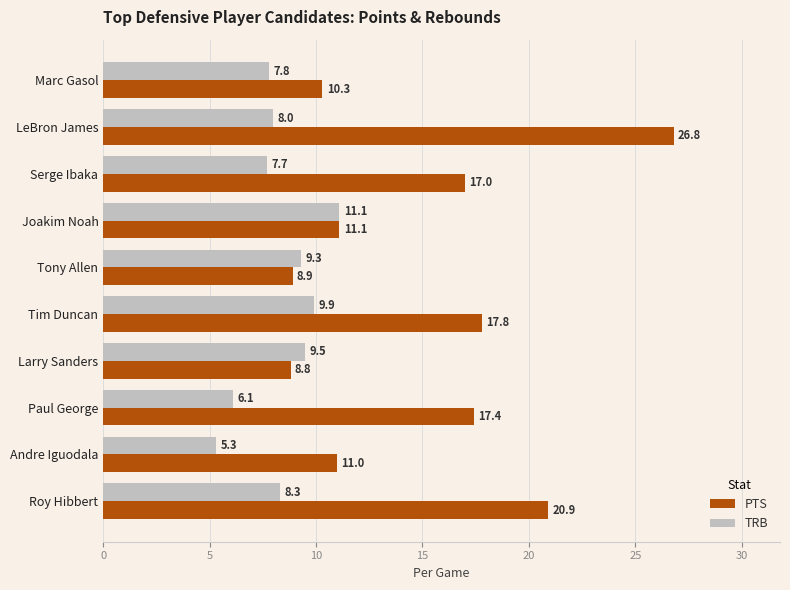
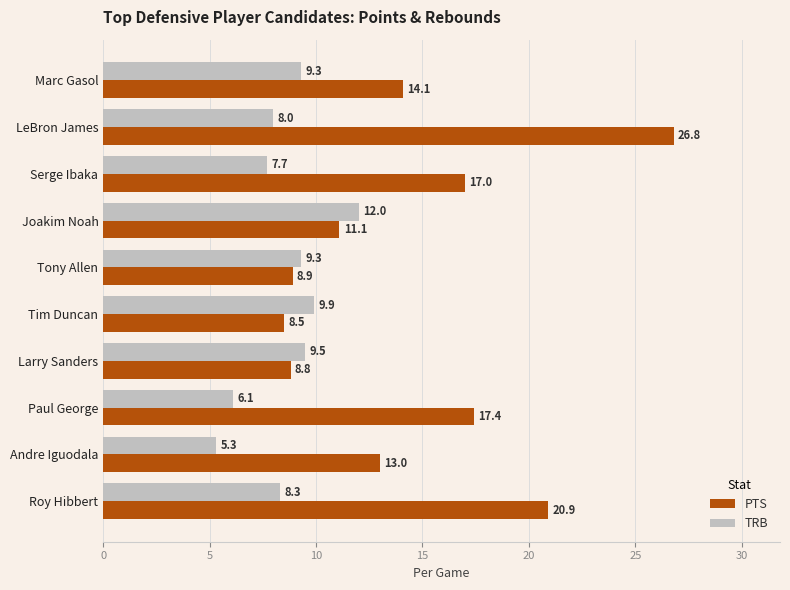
TRB, Marc Gasol: 7.8 -> 9.3
PTS, Marc Gasol: 10.3 -> 14.1
TRB, Joakim Noah: 11.1 -> 12.0
PTS, Tim Duncan: 17.8 -> 8.5
PTS, Andre Iguodala: 11.0 -> 13.0
